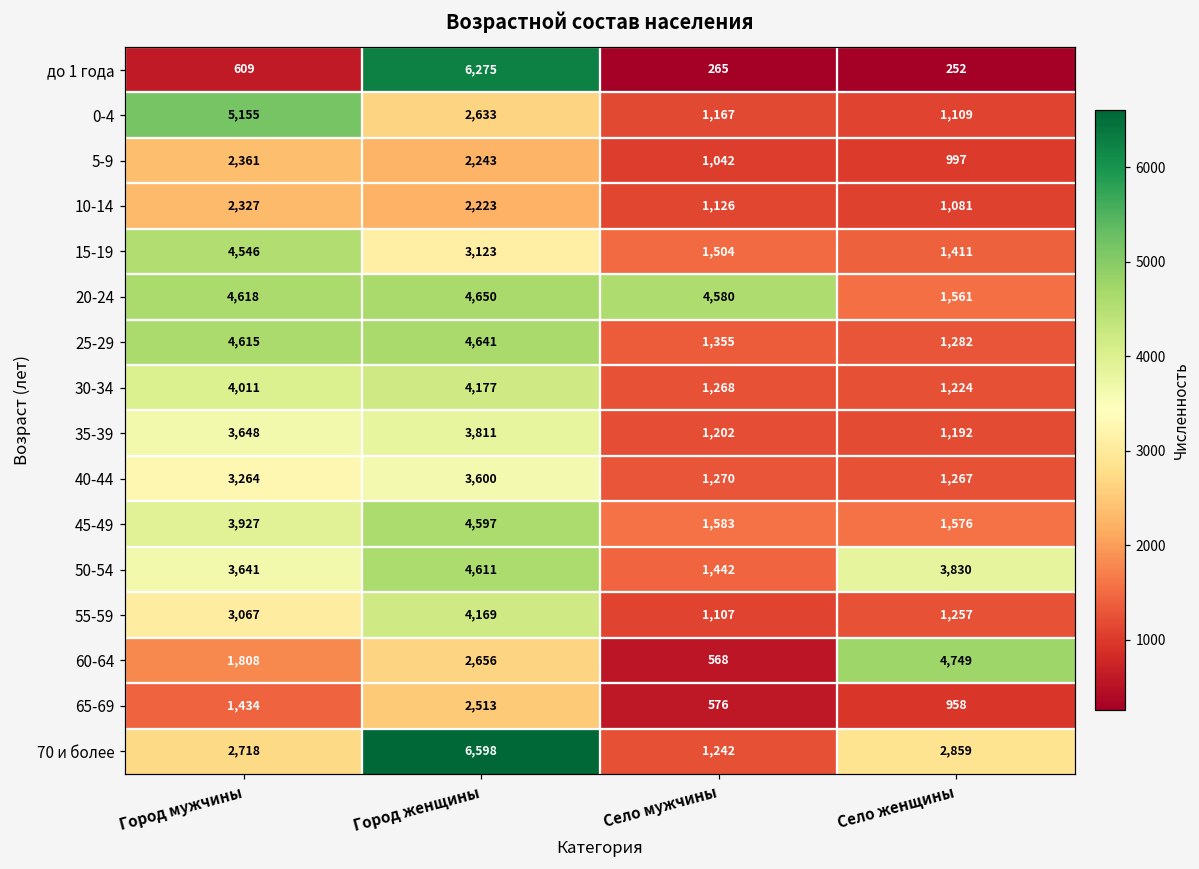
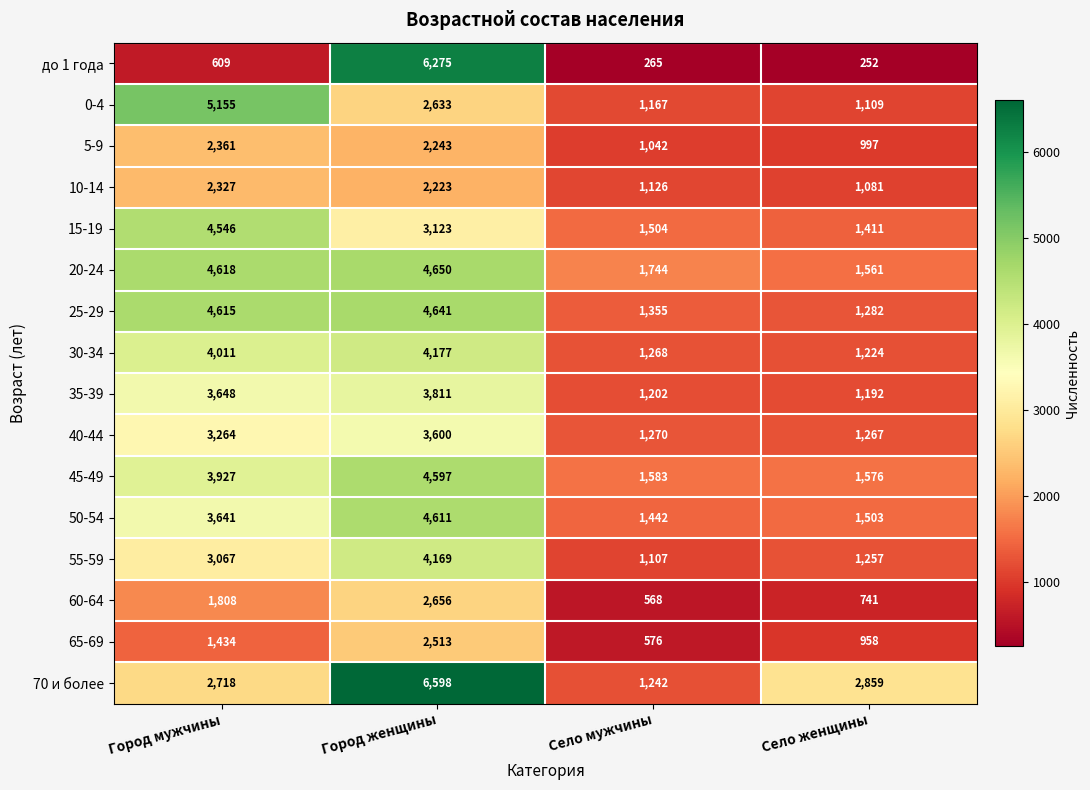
20-24, Село мужчины: 4,580 -> 1,744
50-54, Село женщины: 3,830 -> 1,503
60-64, Село женщины: 4,749 -> 741
